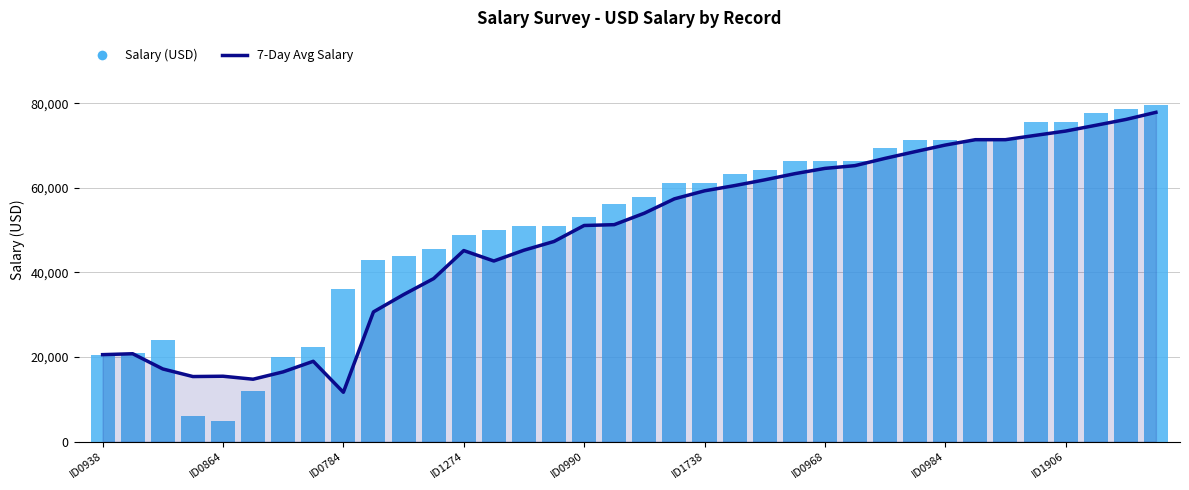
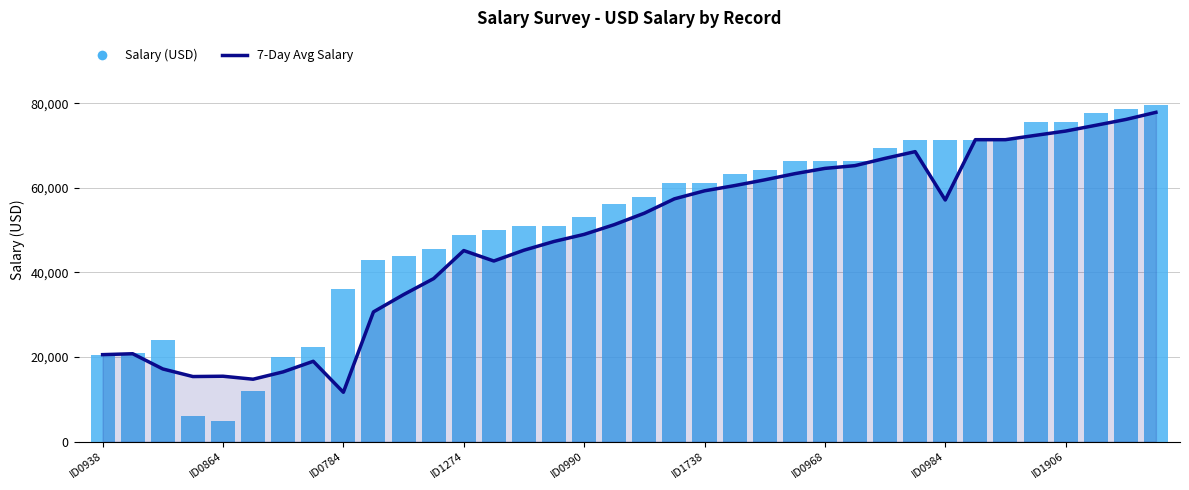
7-Day Avg Salary, ID0990: 51,000 -> 49,000
7-Day Avg Salary, ID0984: 70,000 -> 57,000
